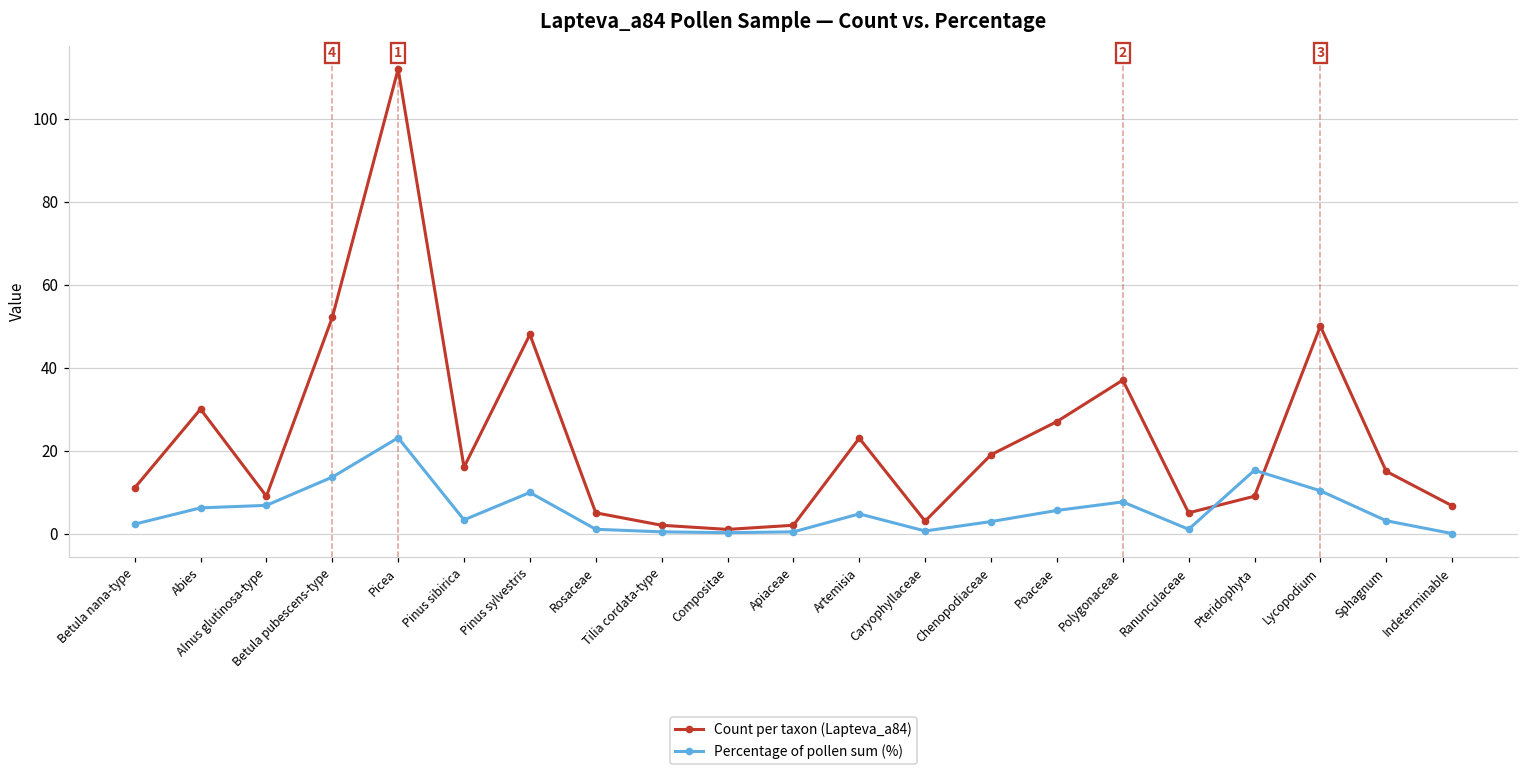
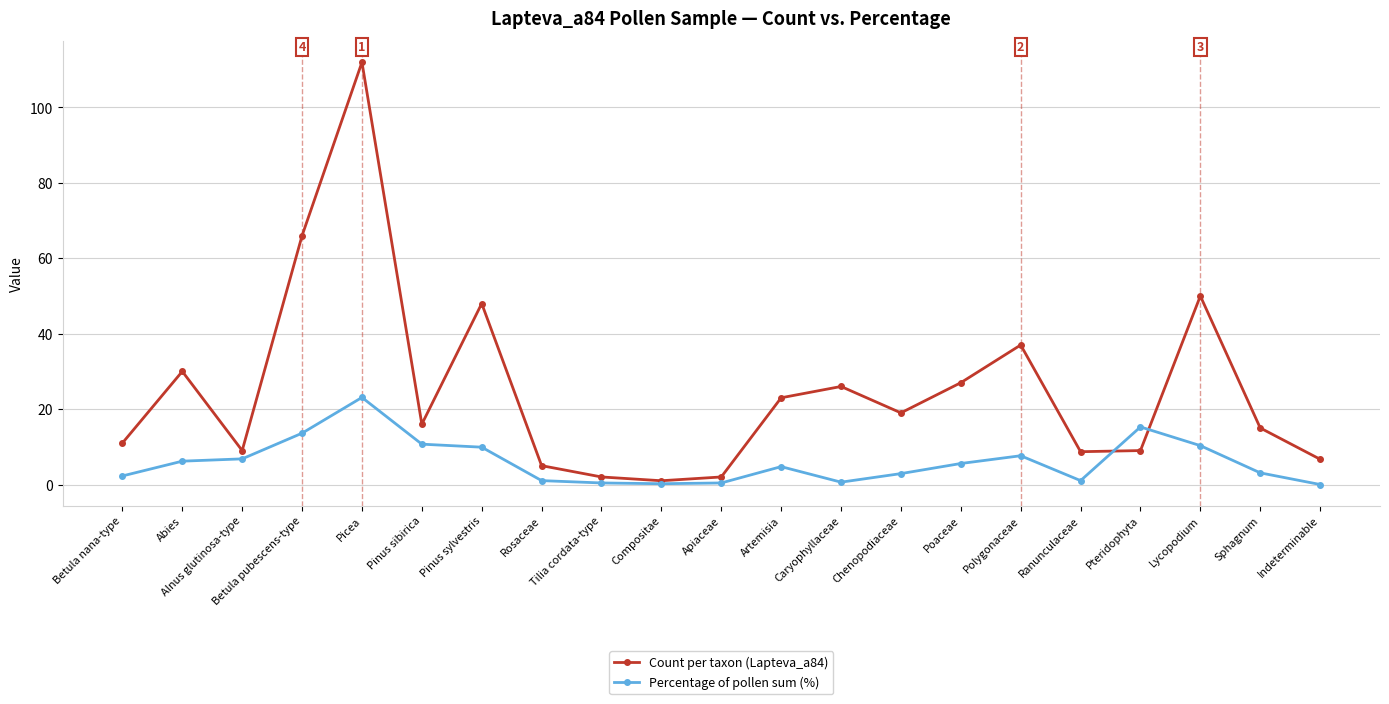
Count per taxon (Lapteva_a84), Betula pubescens-type: 52 -> 66
Percentage of pollen sum (%), Pinus sibirica: 3 -> 11
Count per taxon (Lapteva_a84), Caryophyllaceae: 3 -> 26
Count per taxon (Lapteva_a84), Ranunculaceae: 5 -> 9
